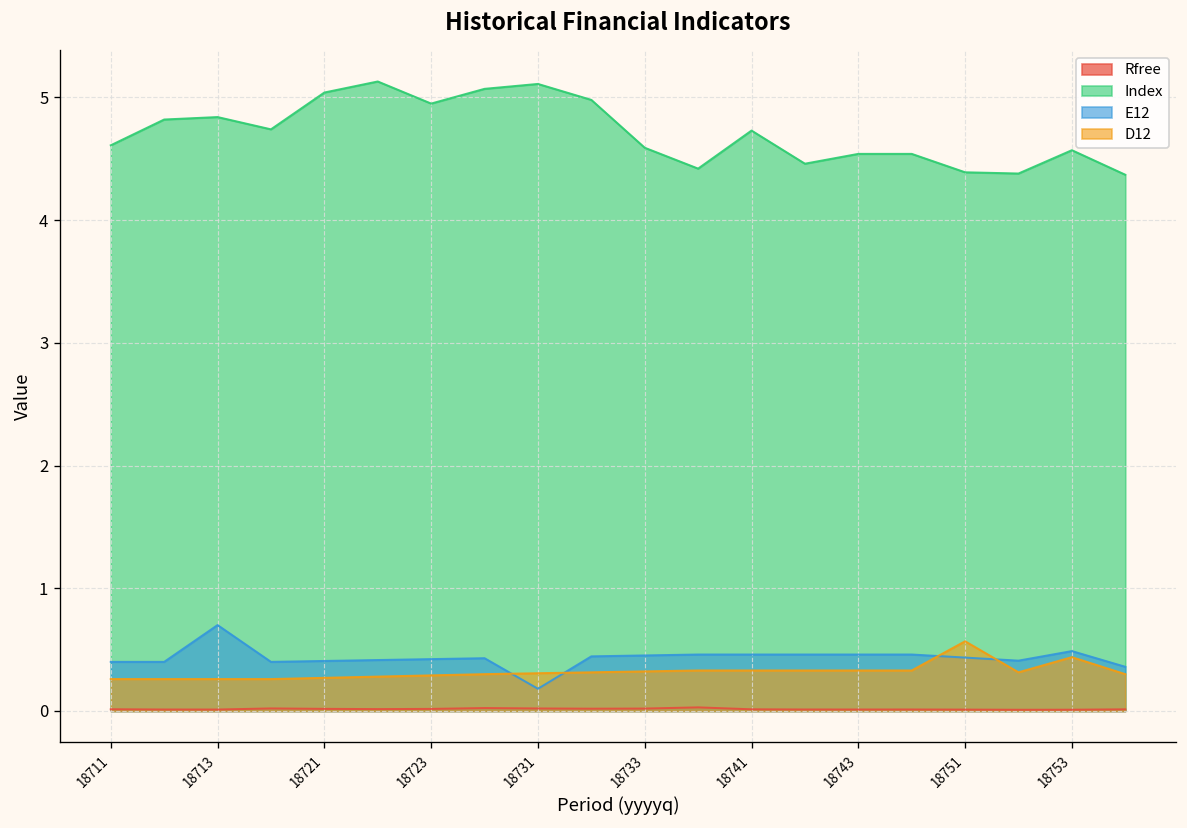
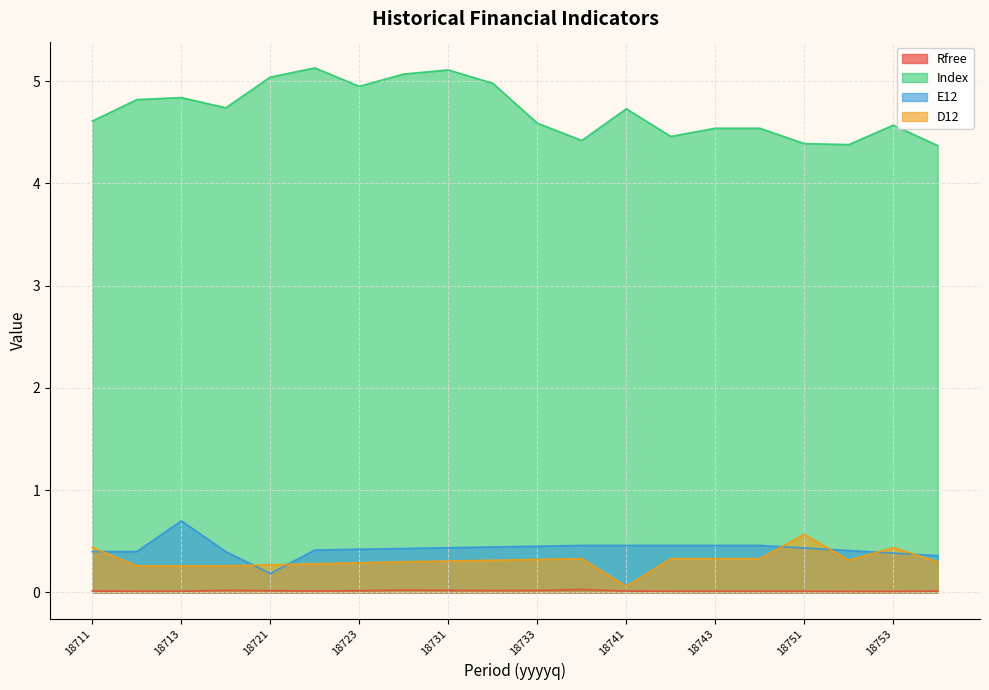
D12, 18711: 0.26 -> 0.44
E12, 18721: 0.41 -> 0.19
E12, 18731: 0.18 -> 0.44
D12, 18741: 0.33 -> 0.06
E12, 18753: 0.49 -> 0.39
